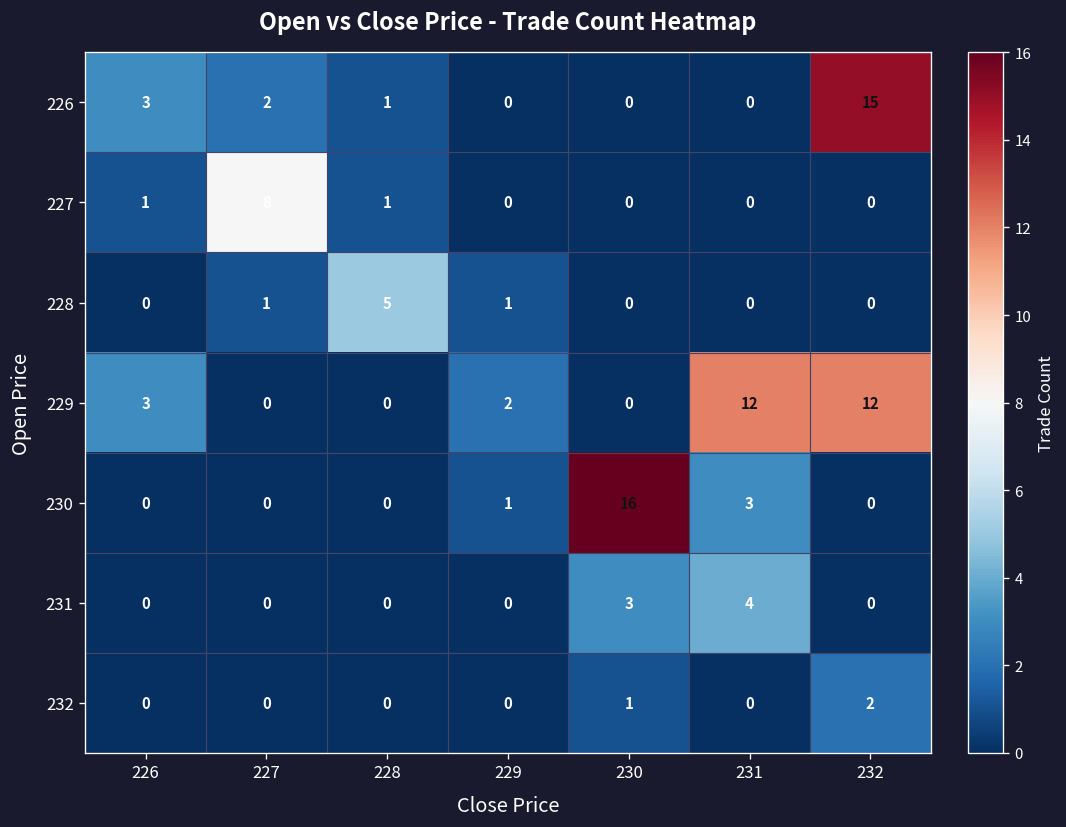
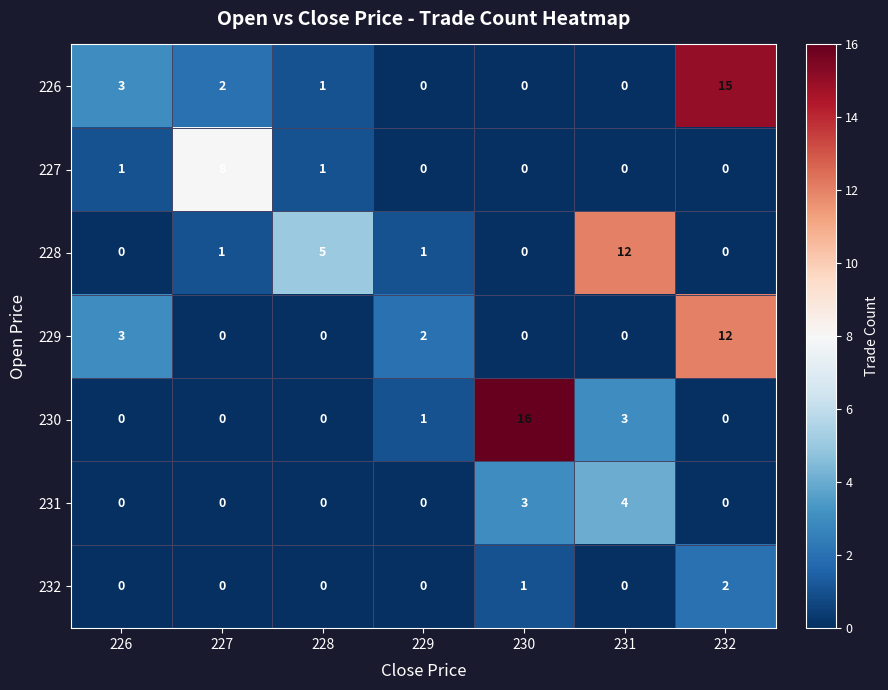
228, 231: 0 -> 12
229, 231: 12 -> 0
